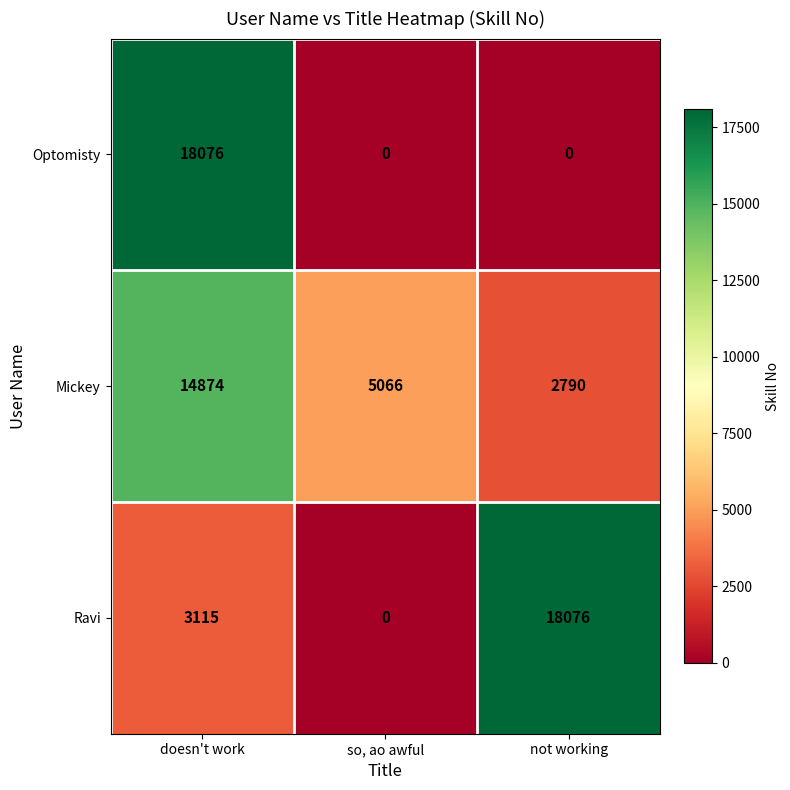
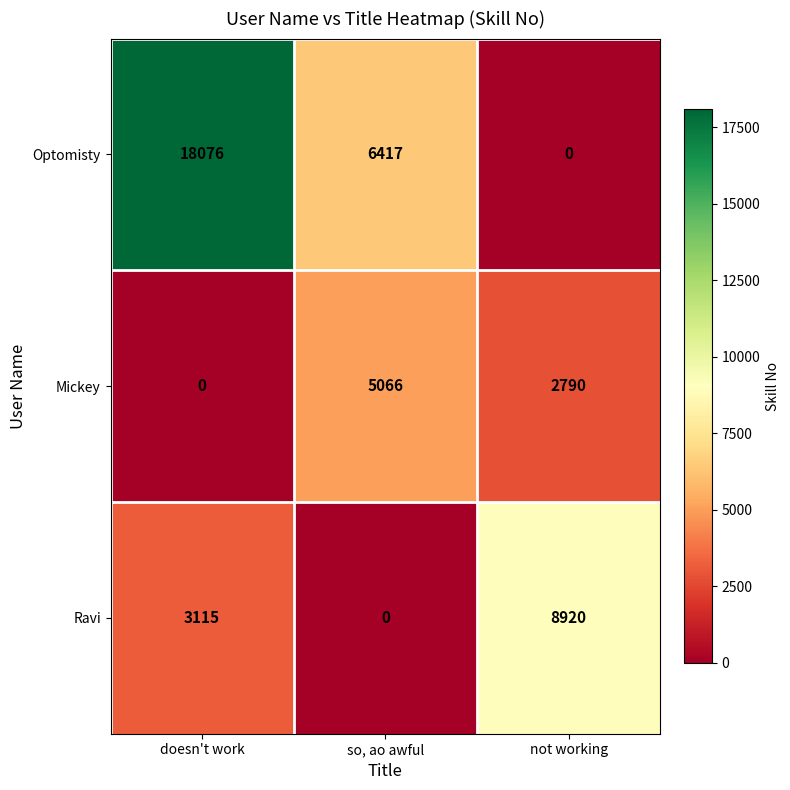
Optomisty, so, ao awful: 0 -> 6417
Mickey, doesn't work: 14874 -> 0
Ravi, not working: 18076 -> 8920
